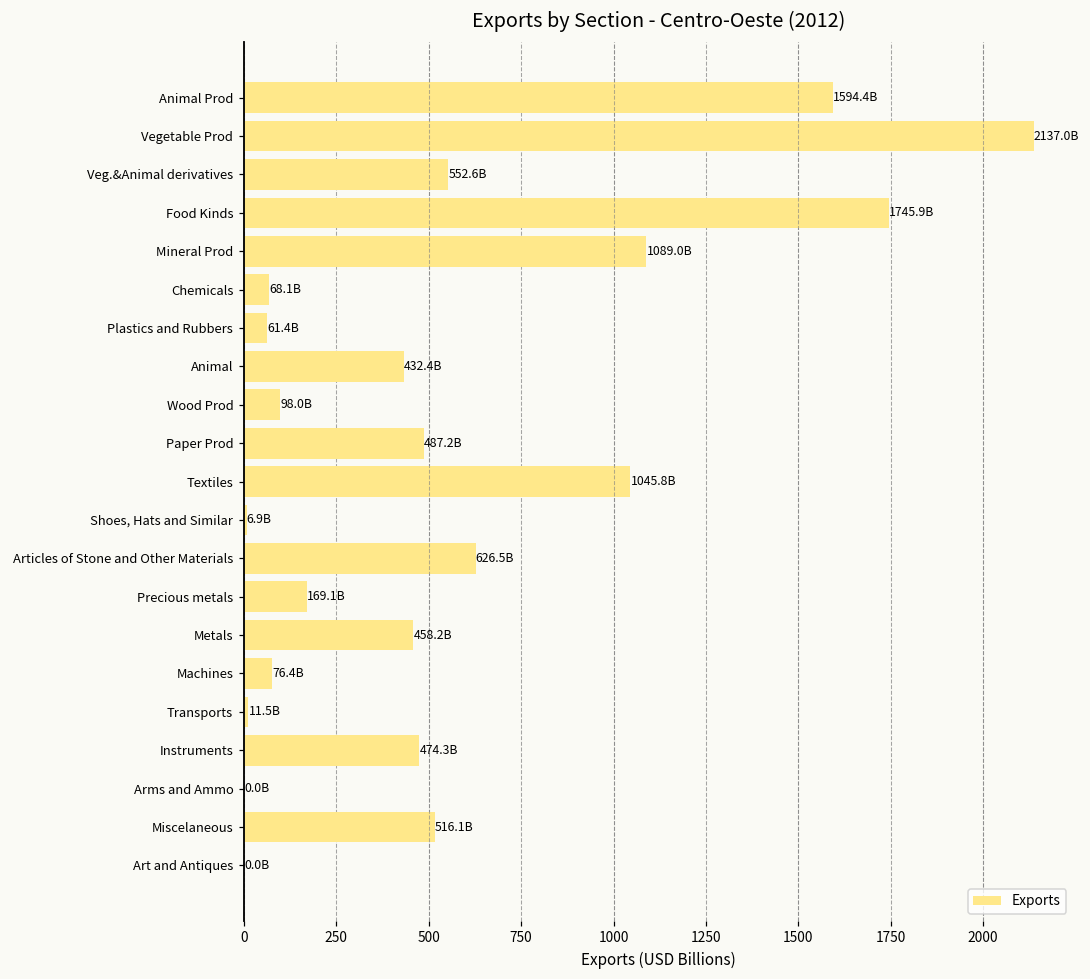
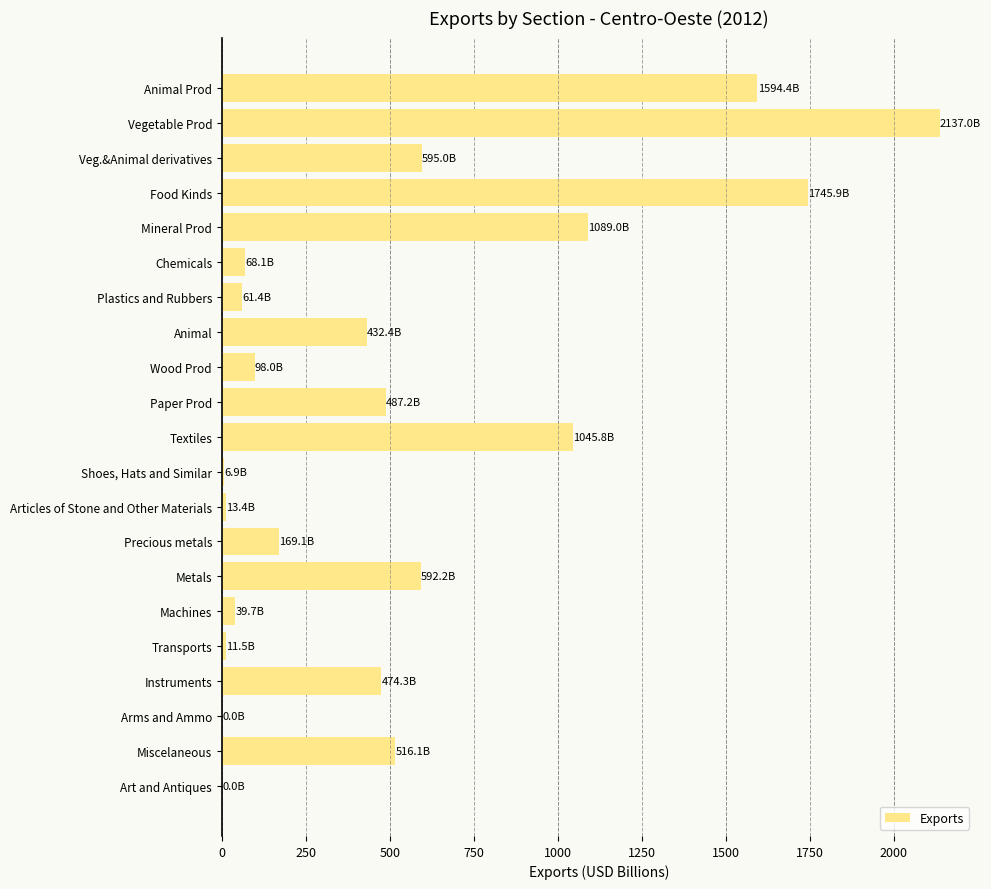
Veg.&Animal derivatives: 552.6B -> 595.0B
Articles of Stone and Other Materials: 626.5B -> 13.4B
Metals: 458.2B -> 592.2B
Machines: 76.4B -> 39.7B
